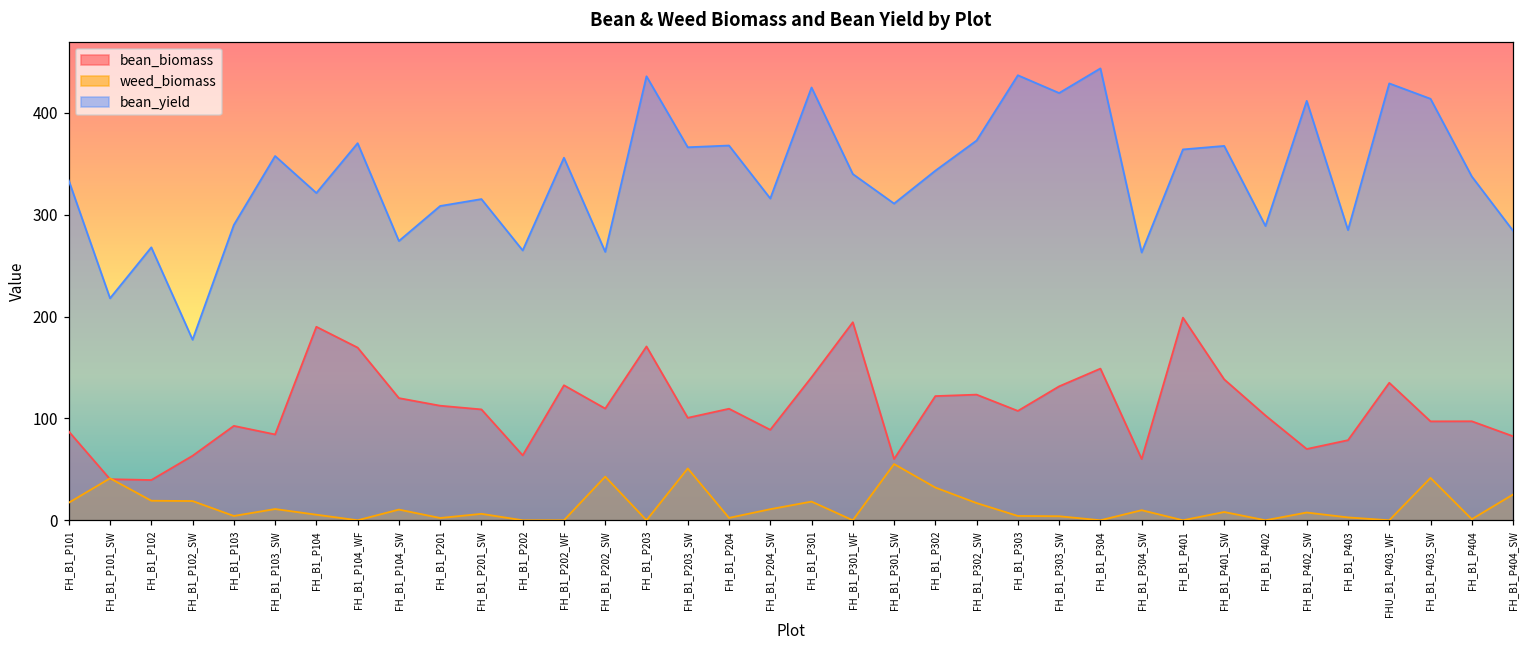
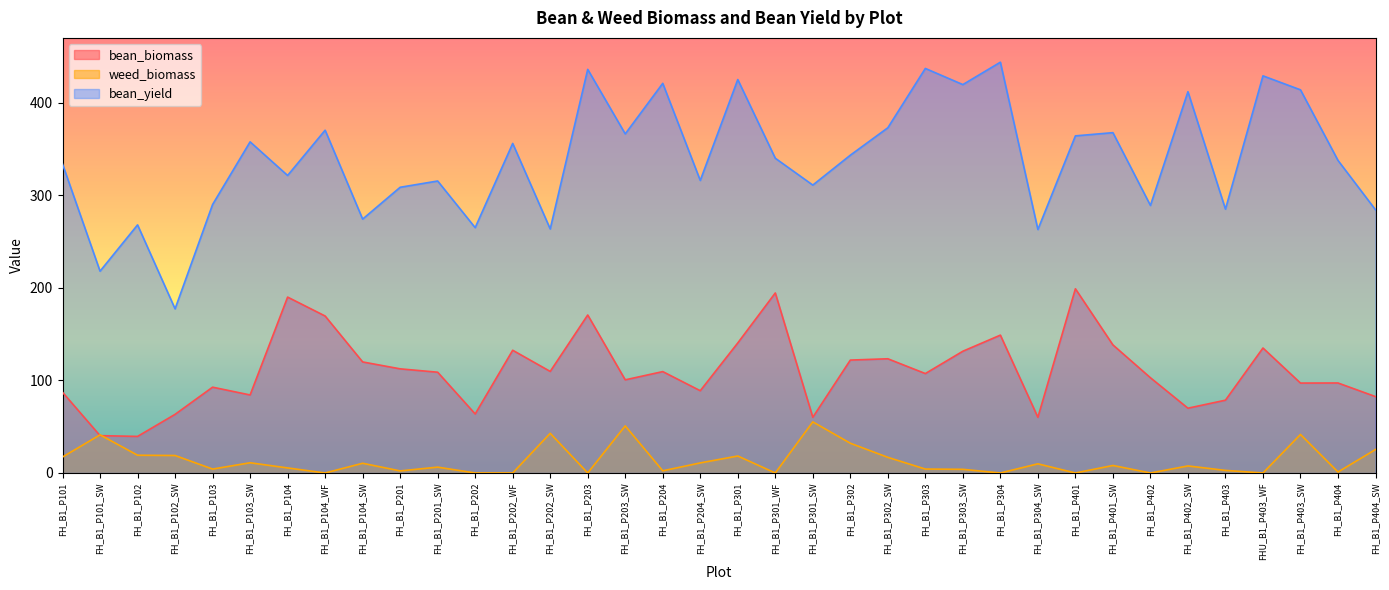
bean_yield, FH_B1_P204: 370 -> 420
